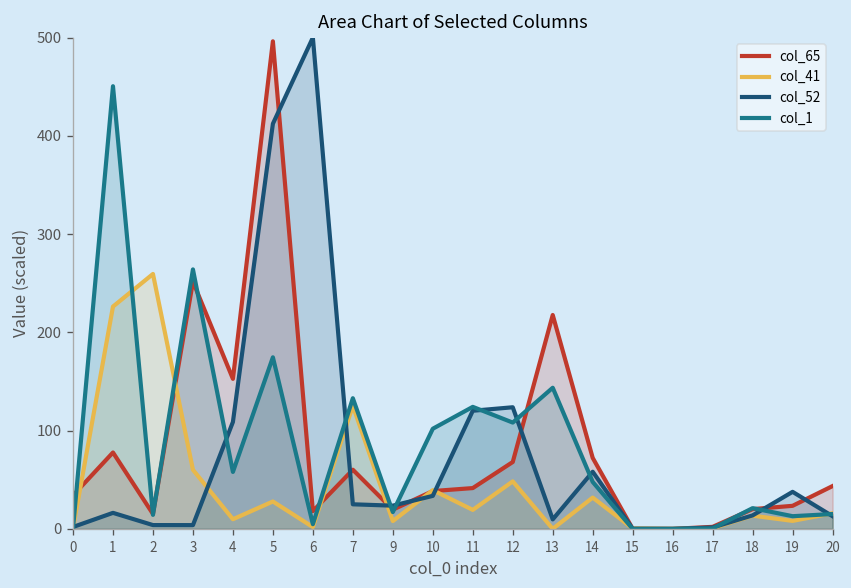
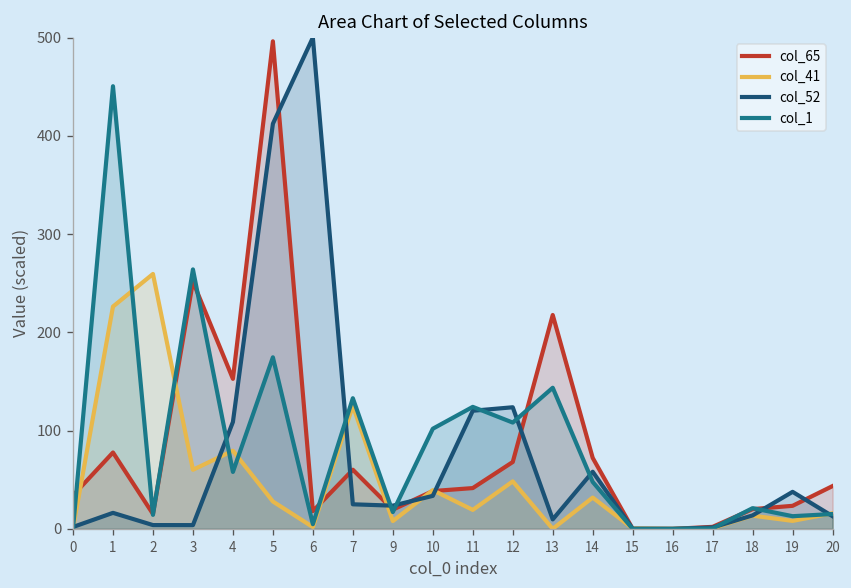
col_41, 4: 10 -> 80
